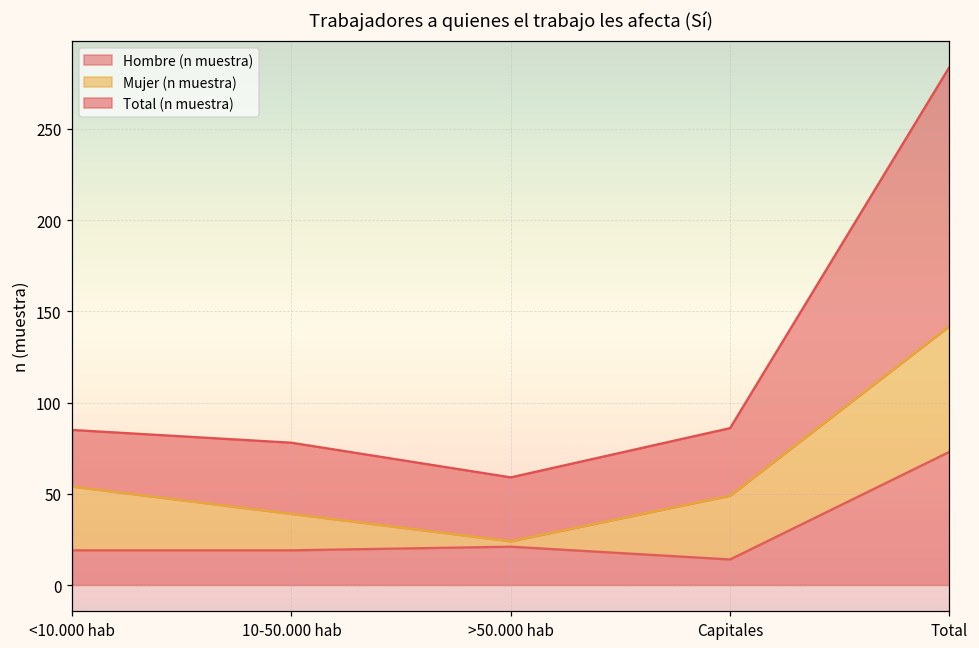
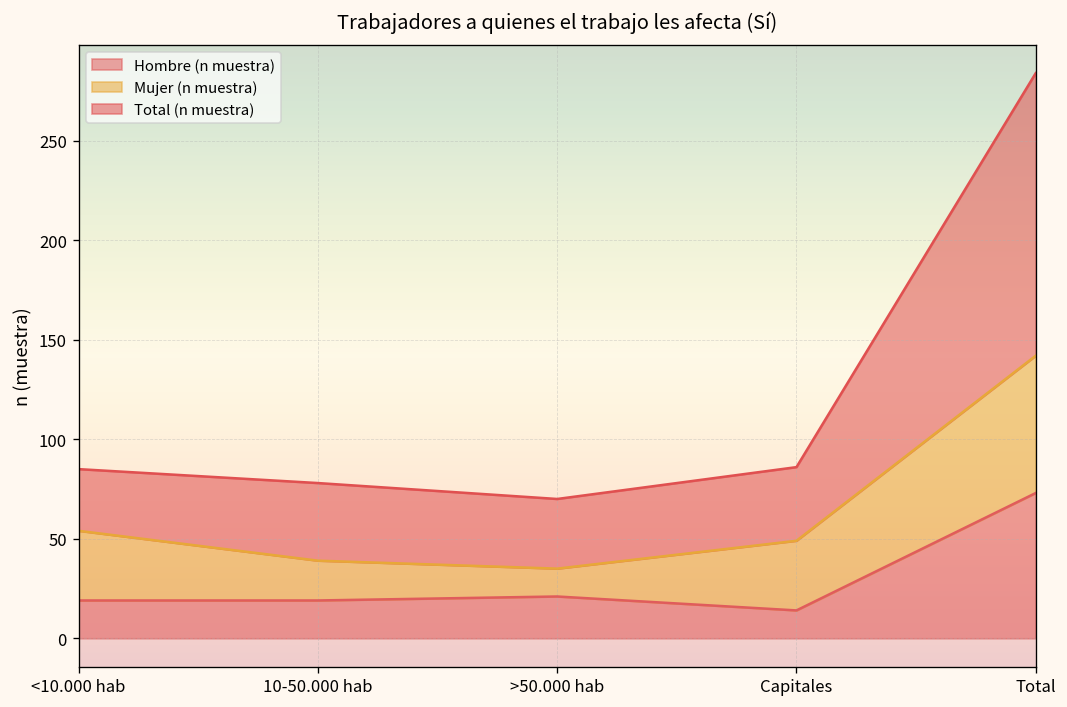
Mujer (n muestra), >50.000 hab: 3 -> 14
